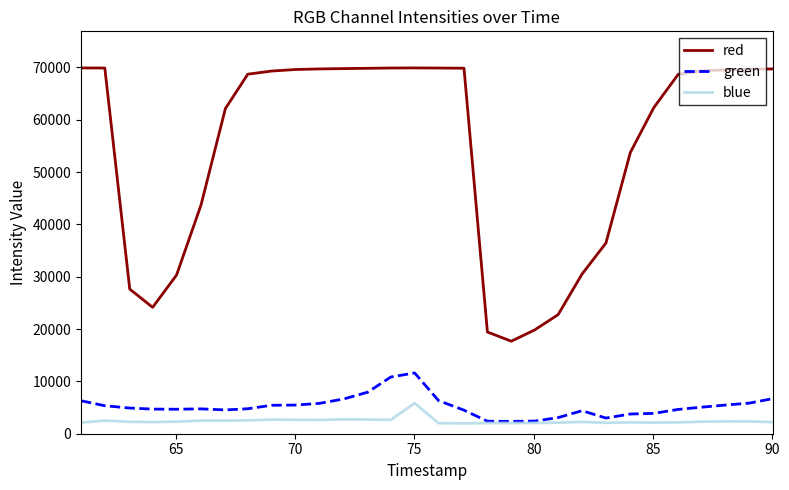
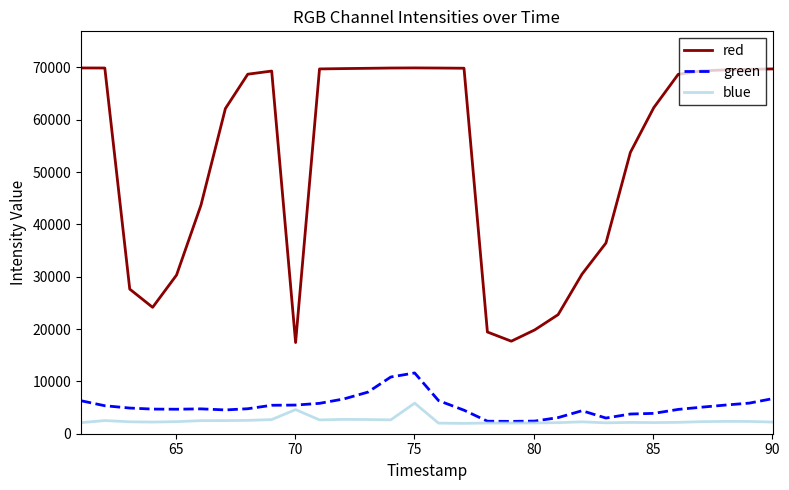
red, 70: 70000 -> 17000
blue, 70: 3000 -> 5000
